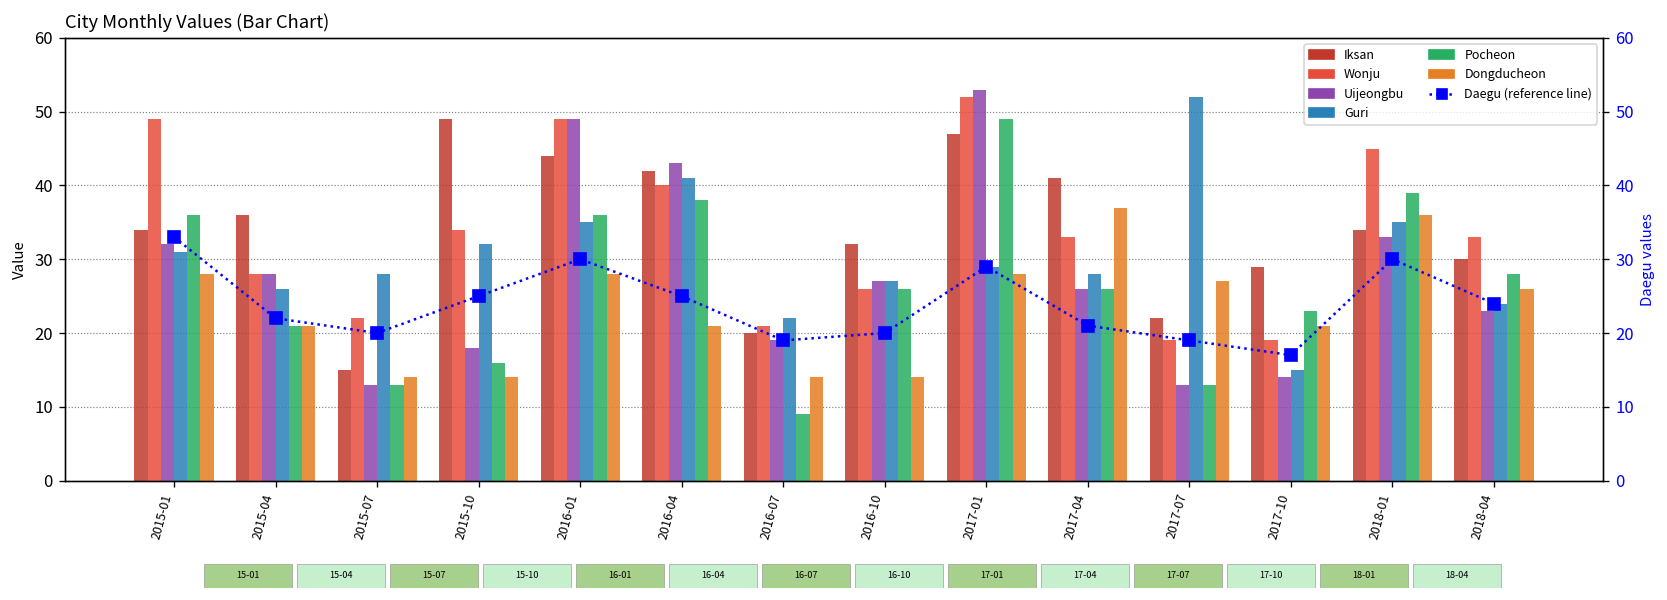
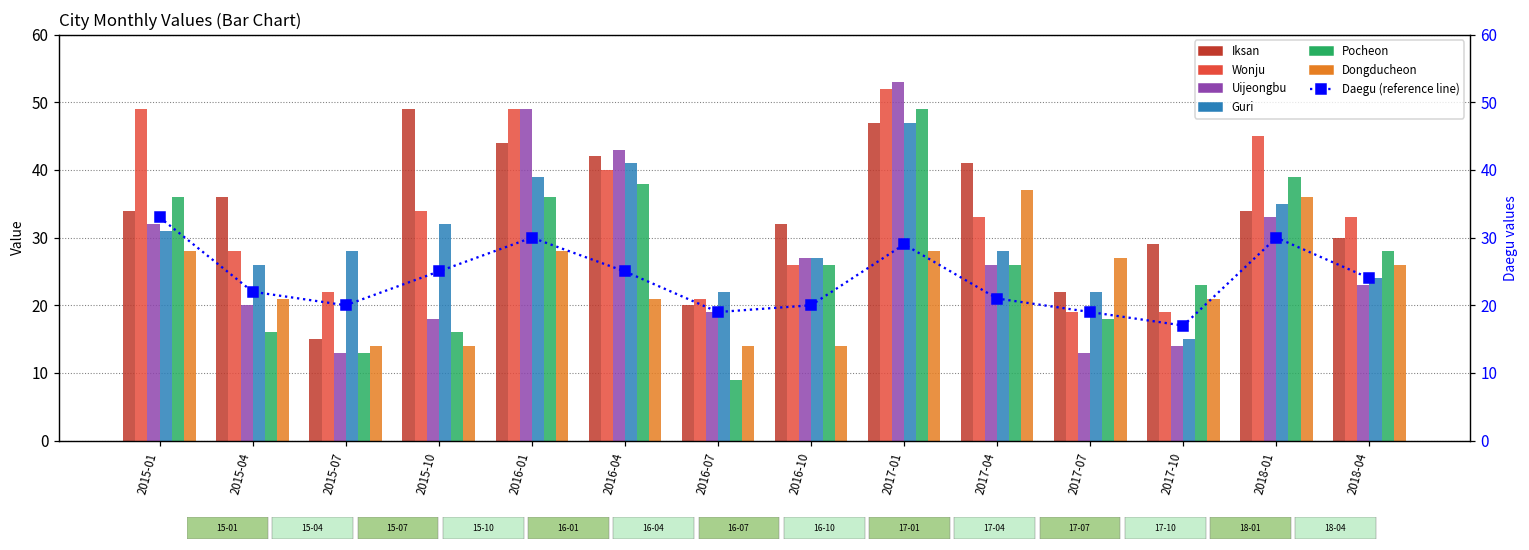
Uijeongbu, 2015-04: 28 -> 20
Pocheon, 2015-04: 21 -> 16
Guri, 2016-01: 35 -> 39
Guri, 2017-01: 29 -> 47
Guri, 2017-07: 52 -> 22
Pocheon, 2017-07: 13 -> 18
